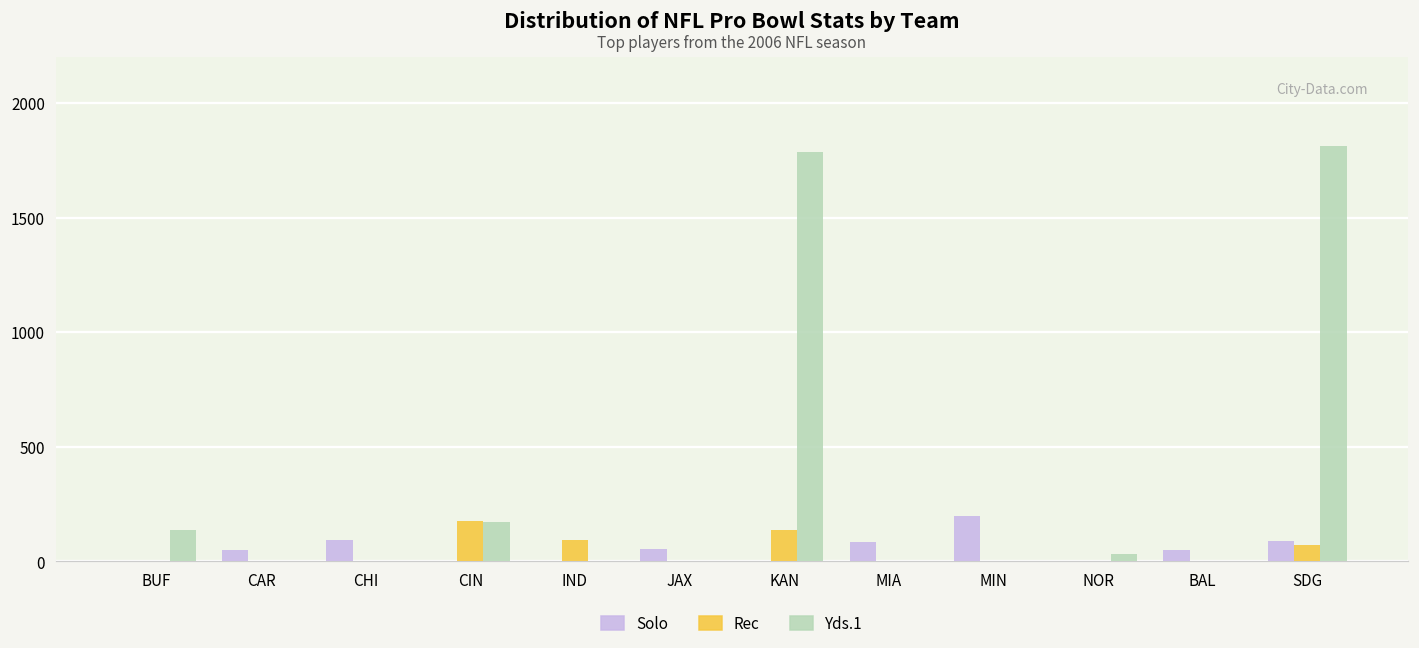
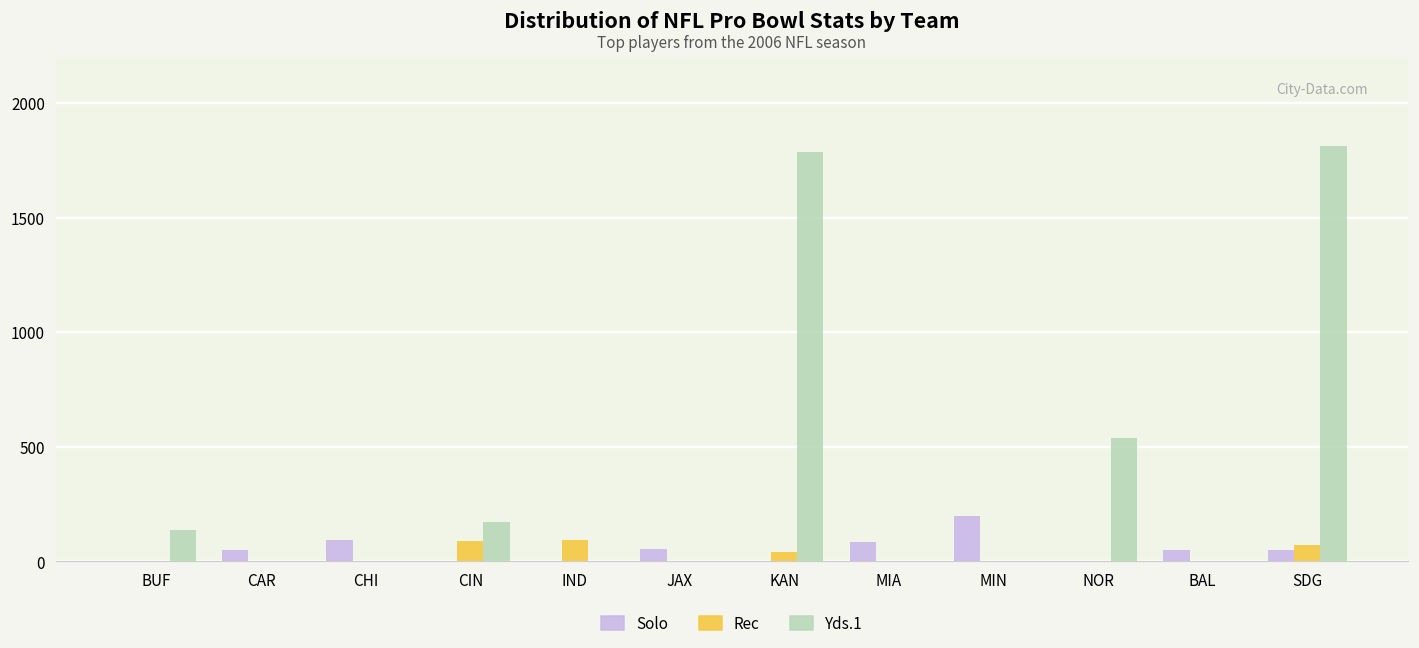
Rec, CIN: 180 -> 90
Rec, KAN: 140 -> 40
Yds.1, NOR: 30 -> 540
Solo, SDG: 90 -> 50
